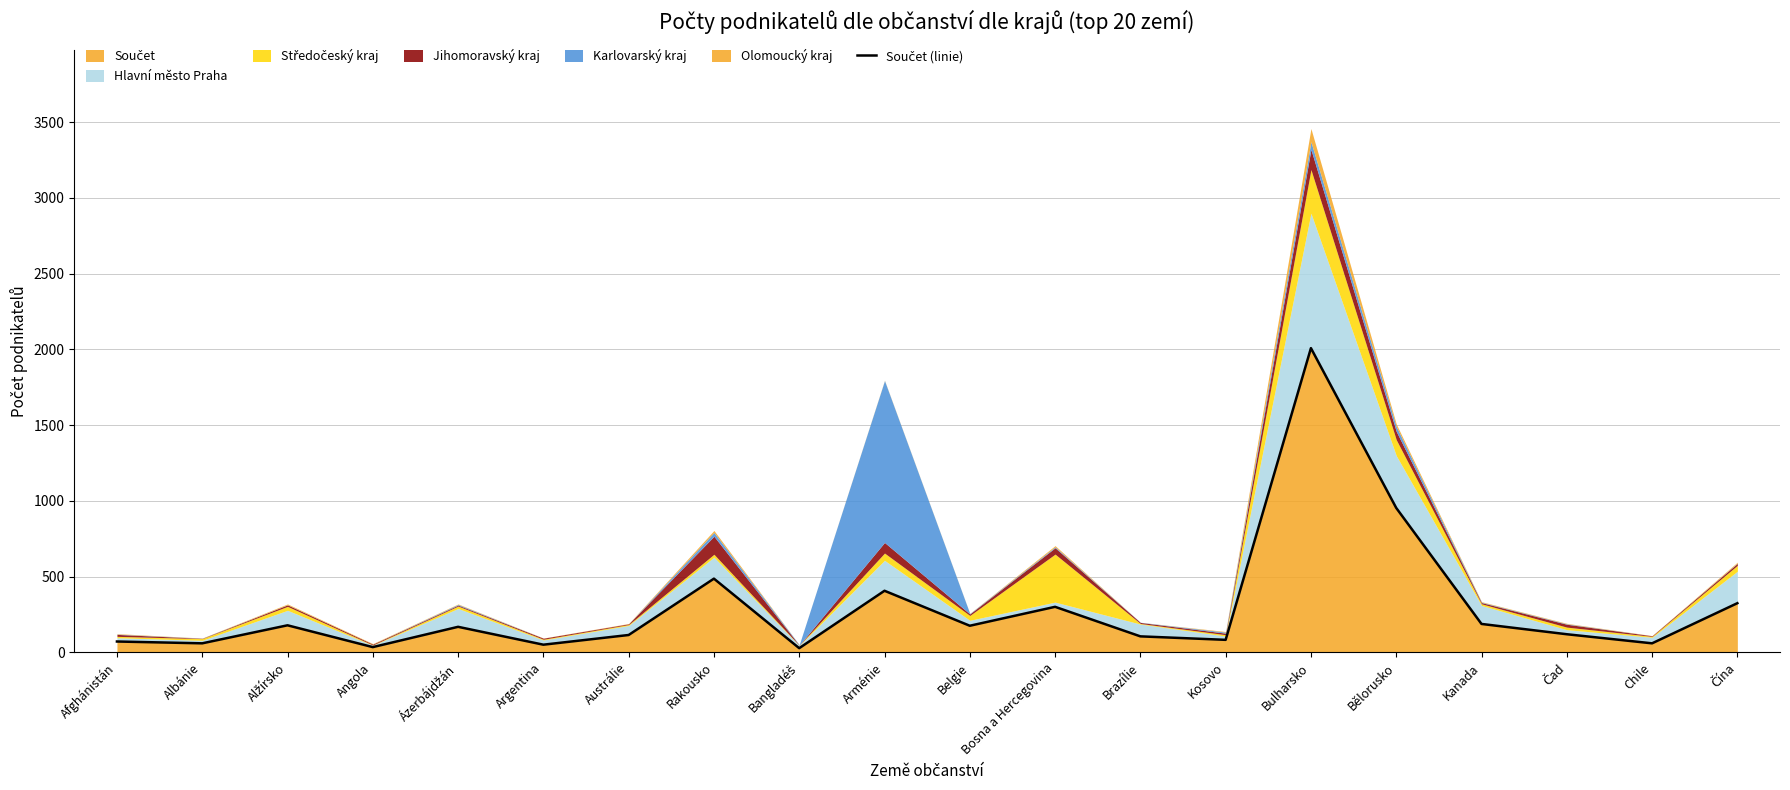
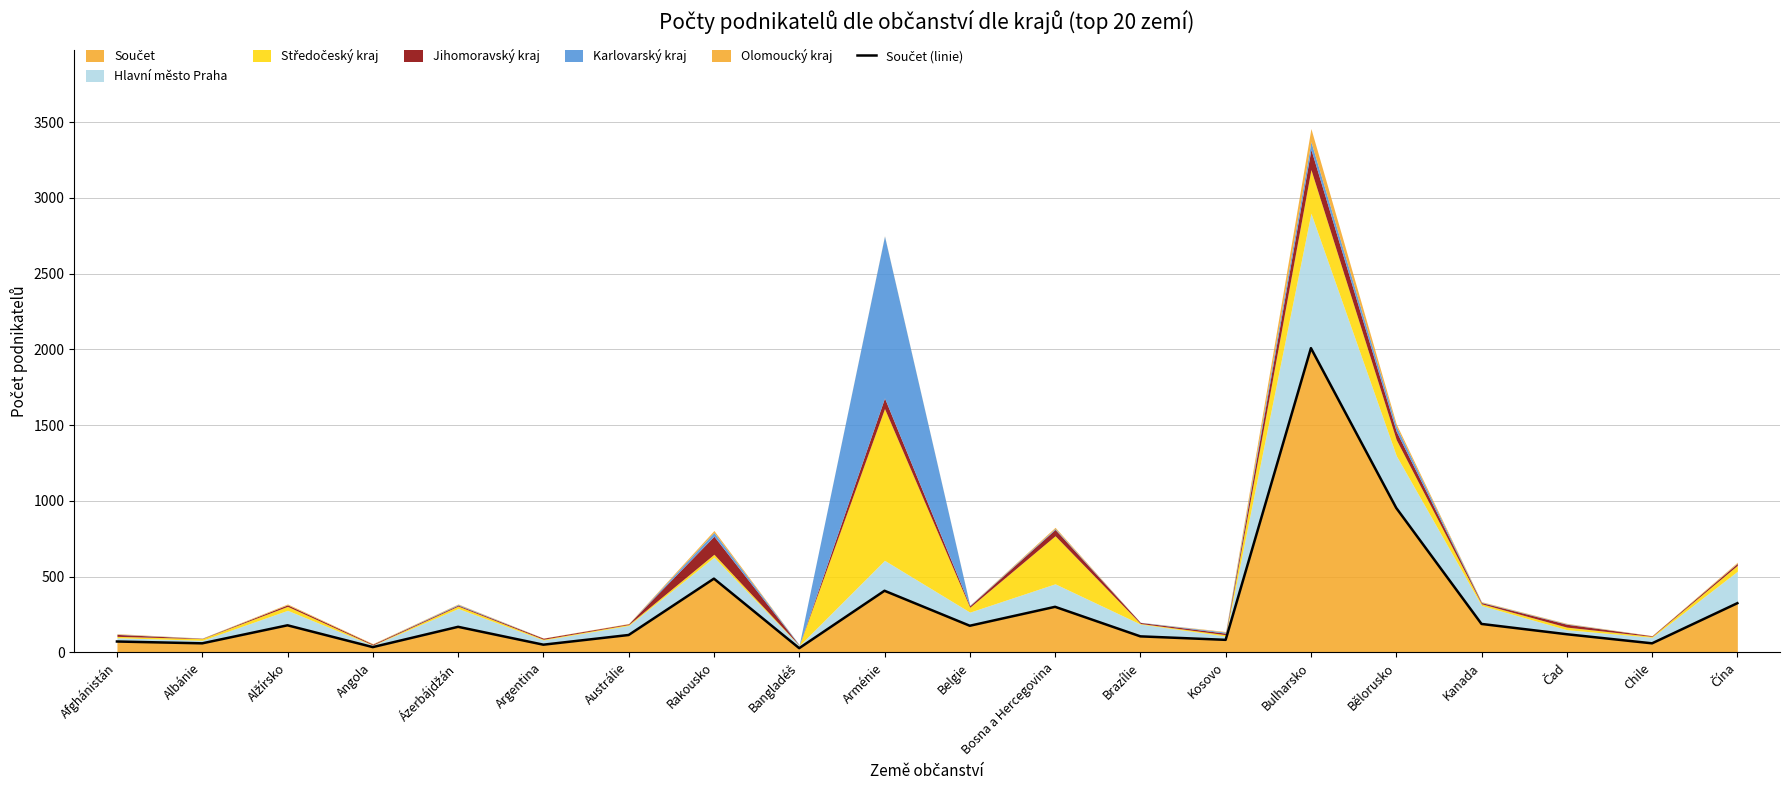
Středočeský kraj, Arménie: 50 -> 1000
Hlavní město Praha, Belgie: 40 -> 90
Hlavní město Praha, Bosna a Hercegovina: 30 -> 150
